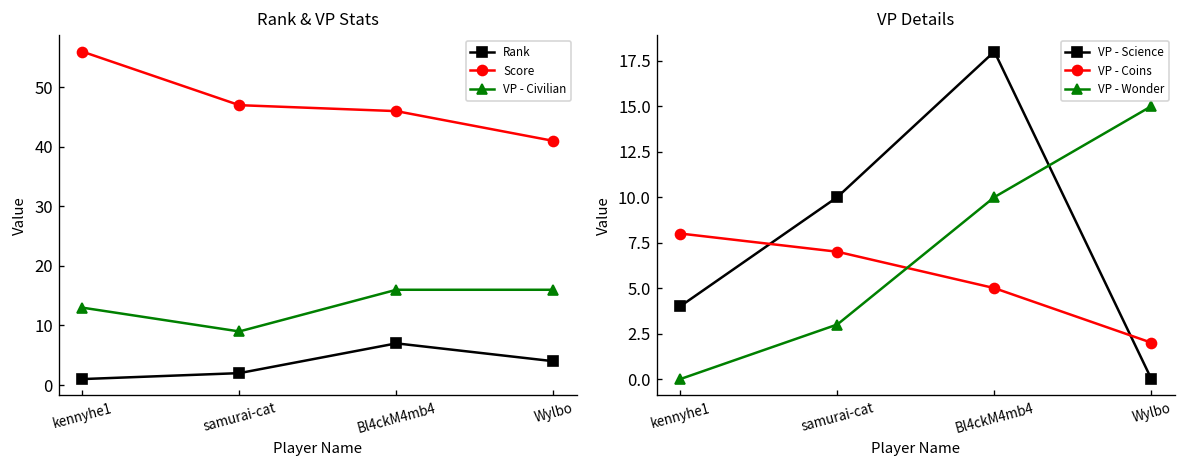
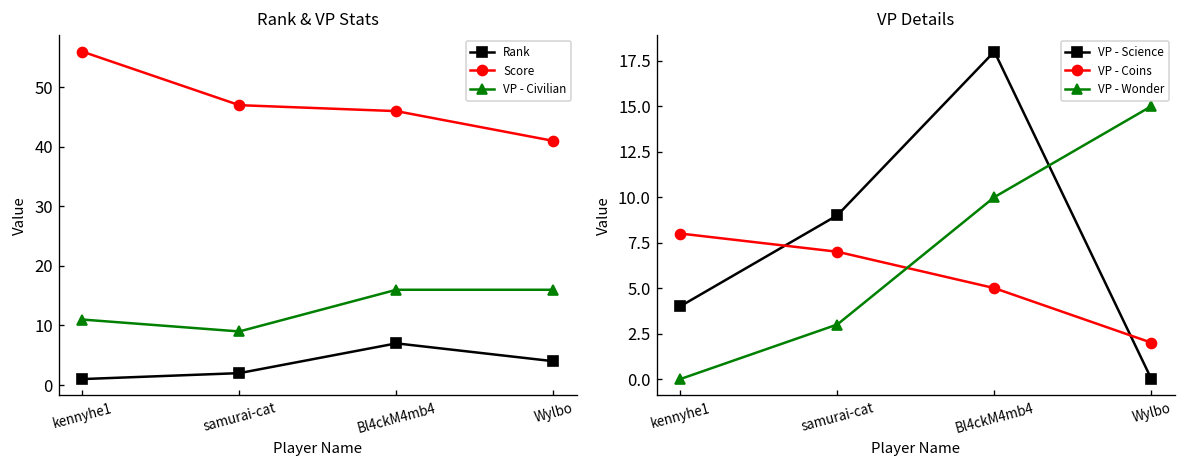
Rank & VP Stats, VP - Civilian, kennyhe1: 13 -> 11
VP Details, VP - Science, samurai-cat: 10 -> 9
